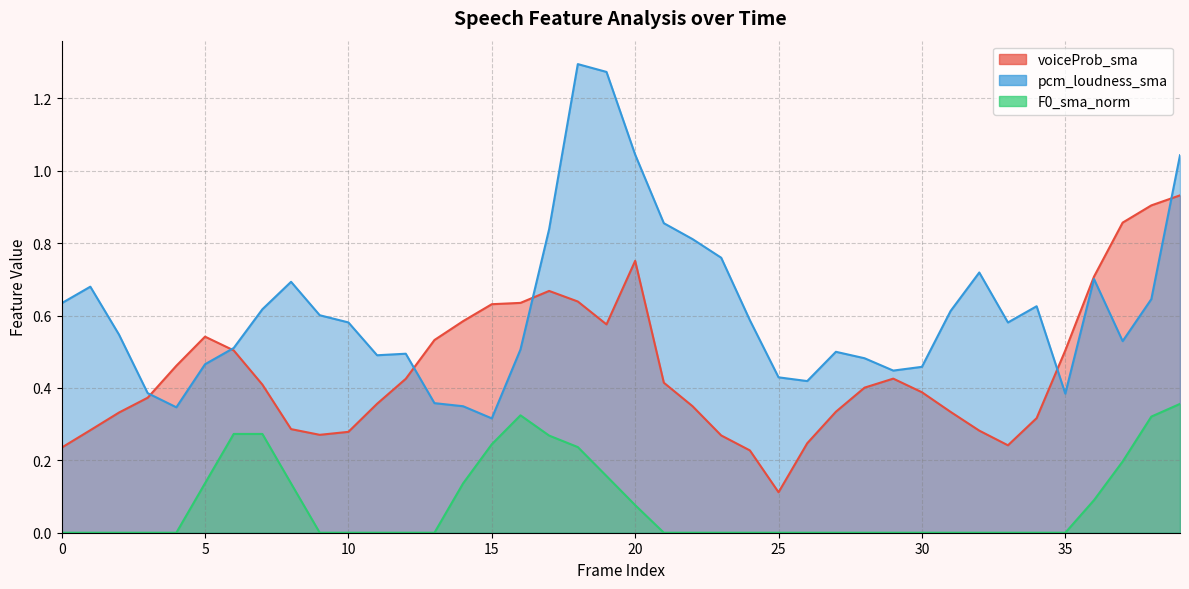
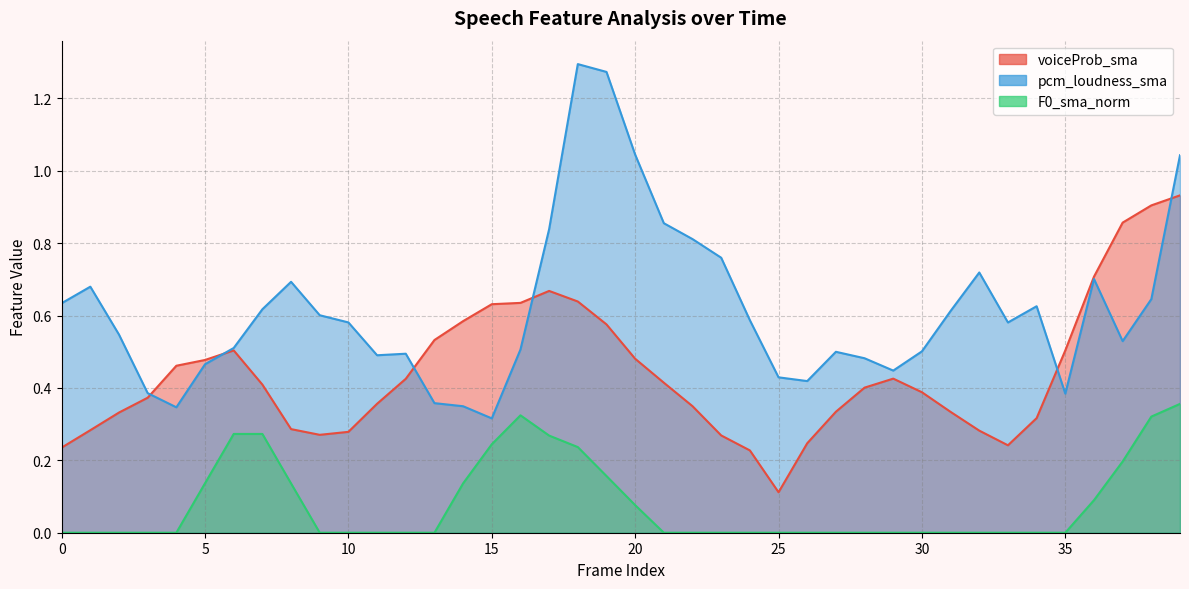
voiceProb_sma, 5: 0.54 -> 0.48
voiceProb_sma, 20: 0.75 -> 0.48
pcm_loudness_sma, 30: 0.46 -> 0.50
